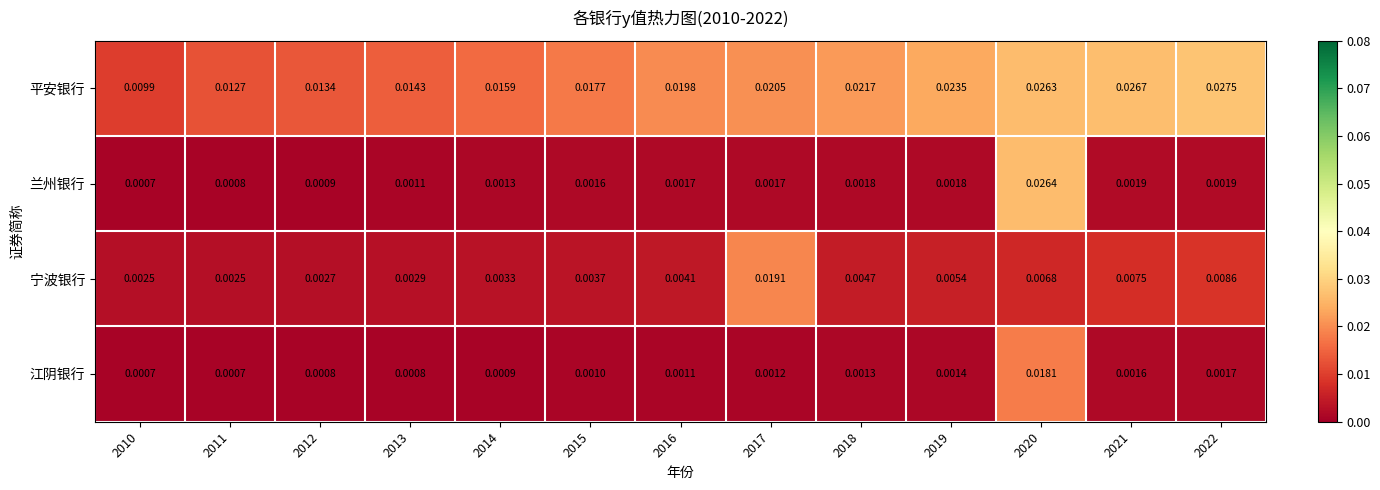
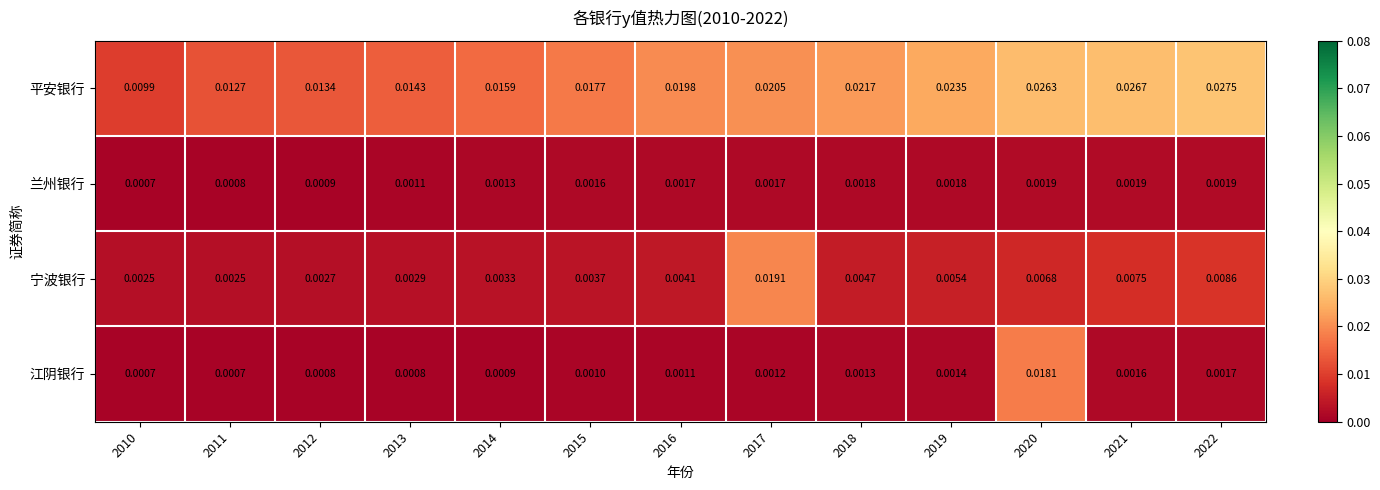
兰州银行, 2020: 0.0264 -> 0.0019
